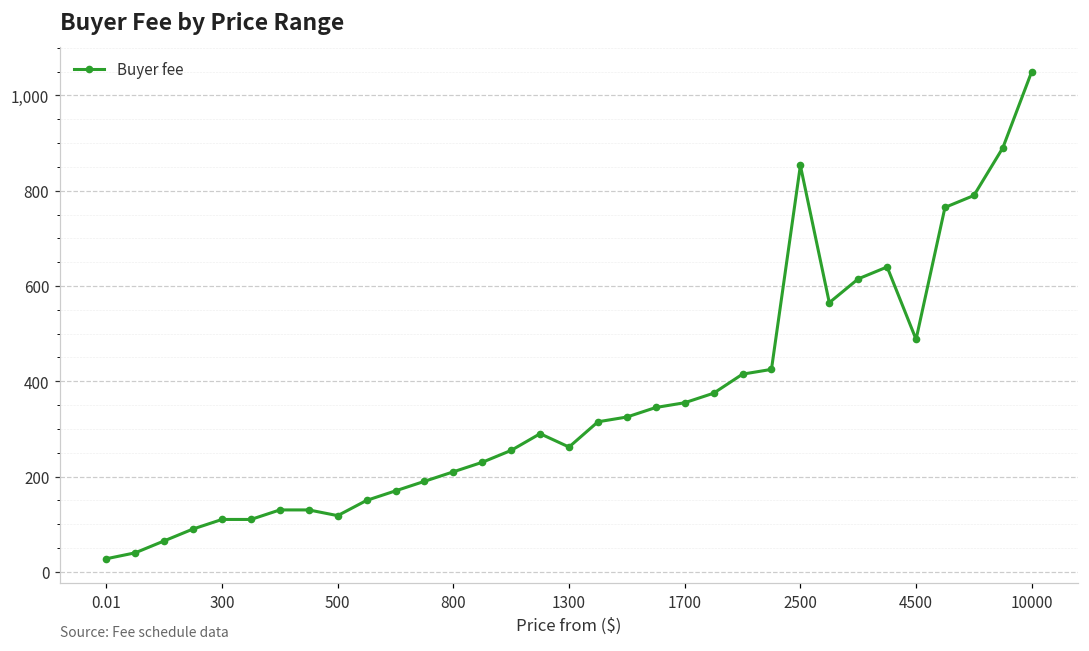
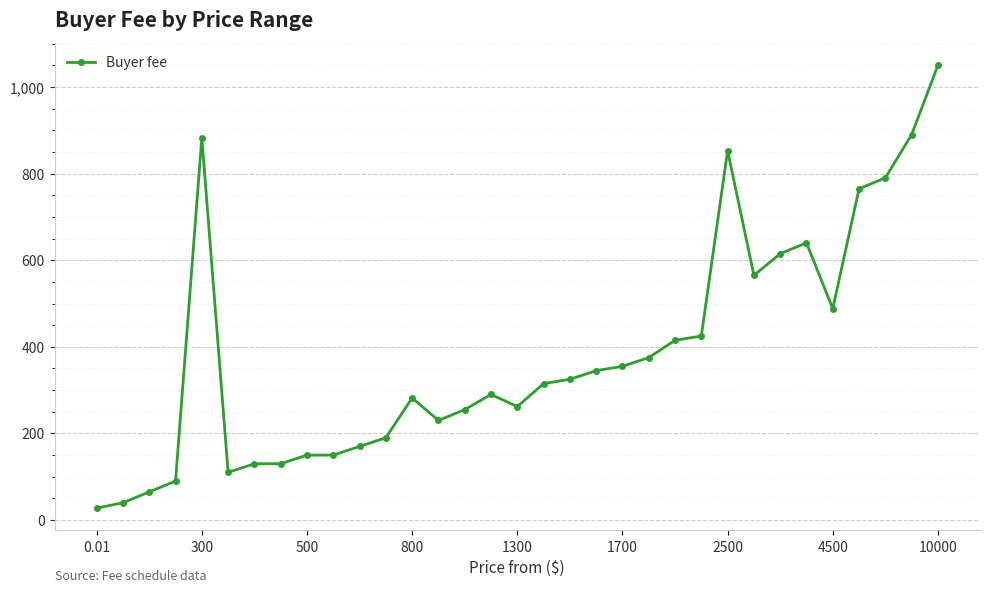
300: 110 -> 880
500: 120 -> 150
800: 210 -> 280
